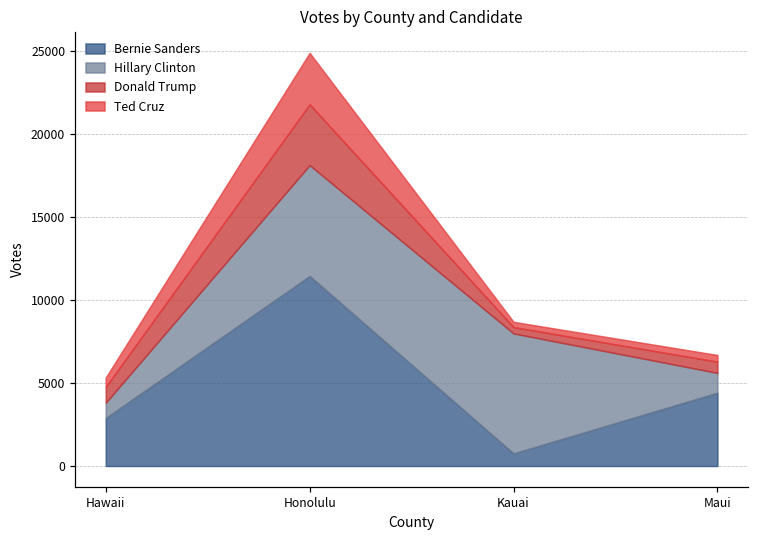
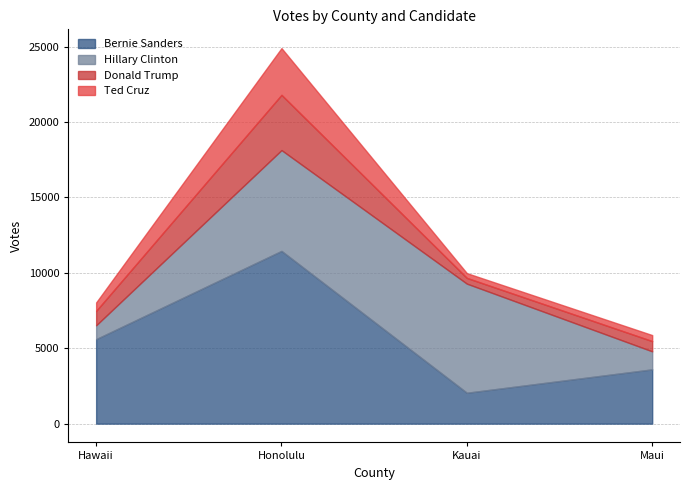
Bernie Sanders, Hawaii: 2900 -> 5600
Bernie Sanders, Kauai: 800 -> 2000
Bernie Sanders, Maui: 4400 -> 3600
